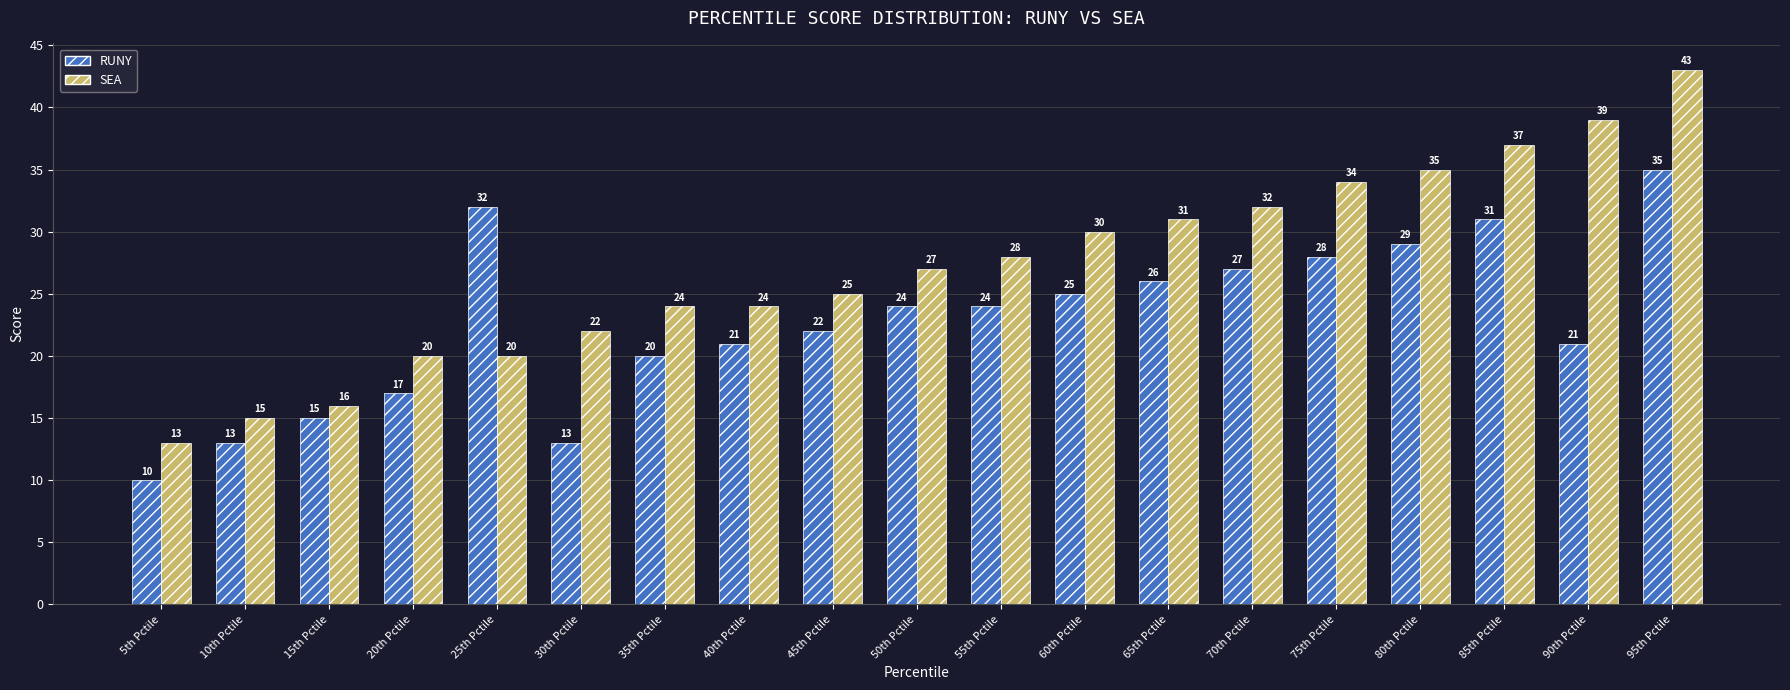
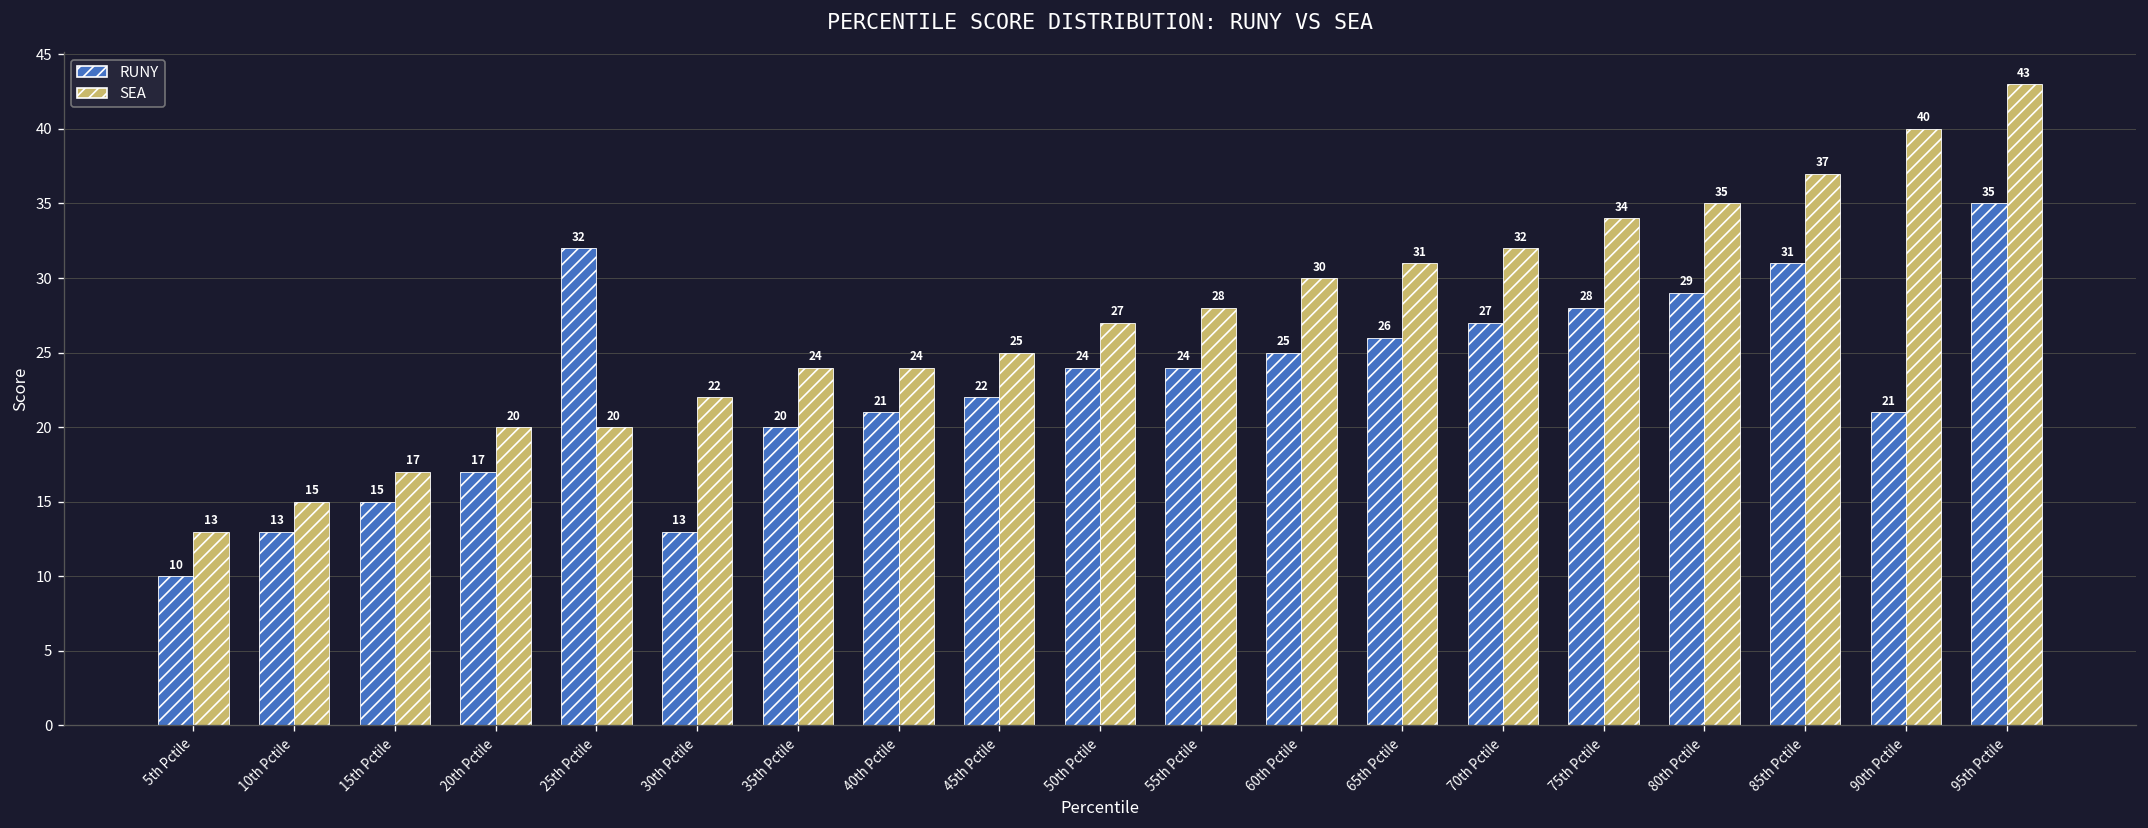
SEA, 15th Pctile: 16 -> 17
SEA, 90th Pctile: 39 -> 40
